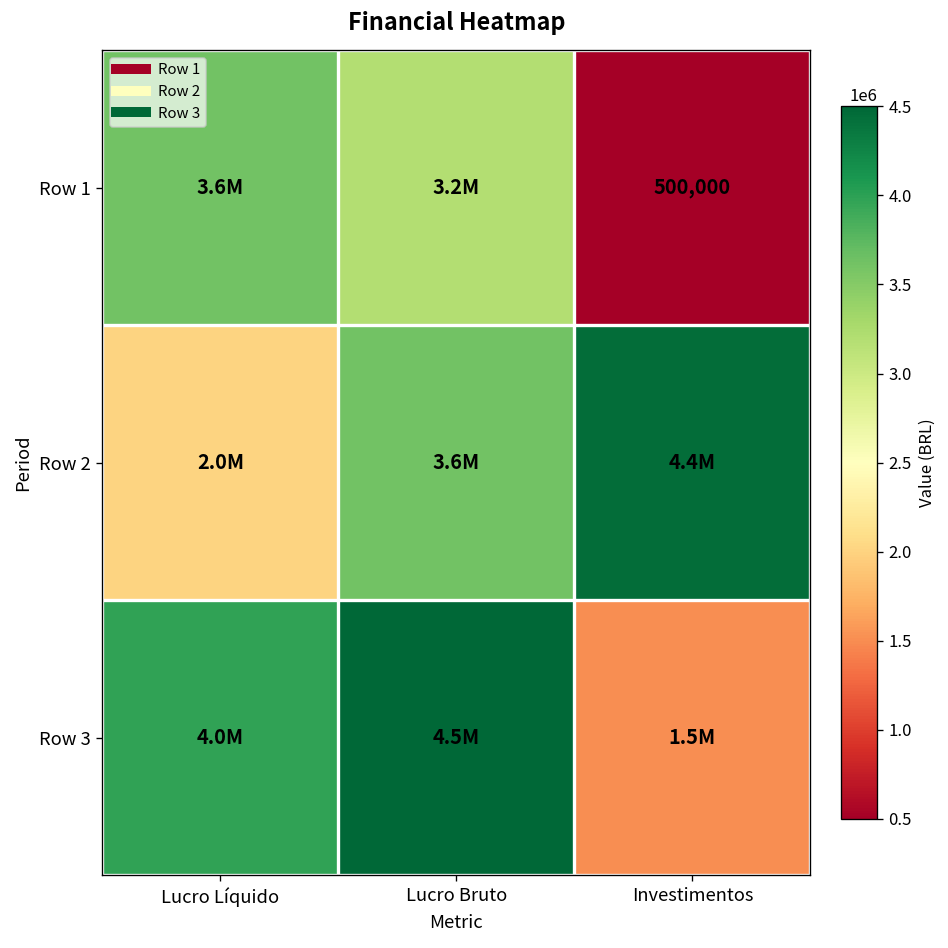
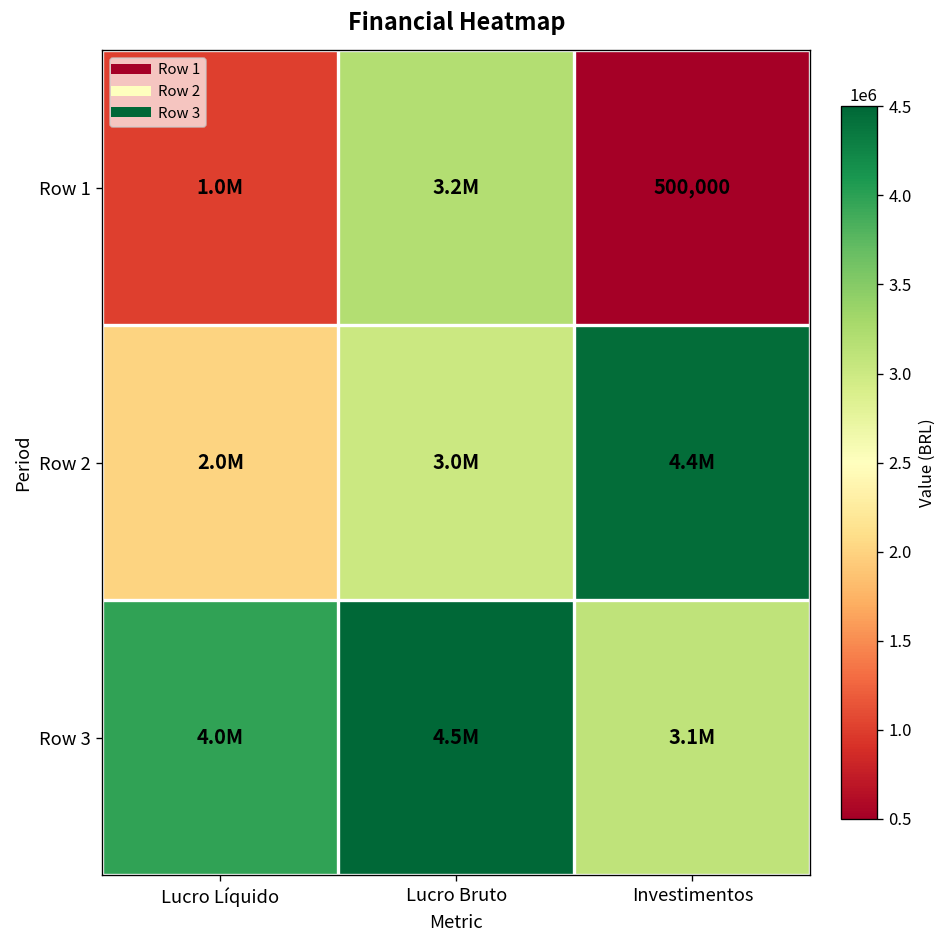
Row 1, Lucro Líquido: 3.6M -> 1.0M
Row 2, Lucro Bruto: 3.6M -> 3.0M
Row 3, Investimentos: 1.5M -> 3.1M
